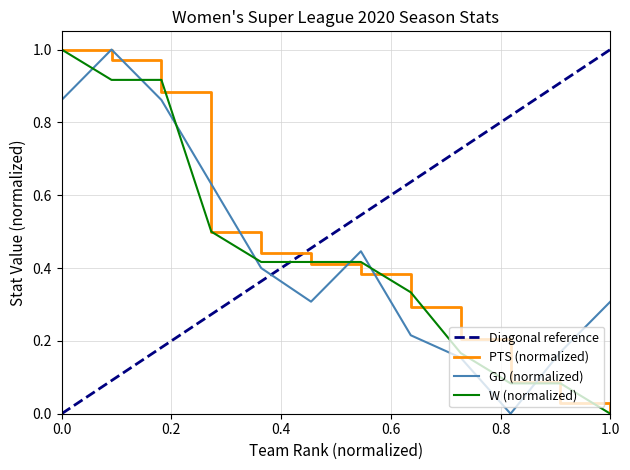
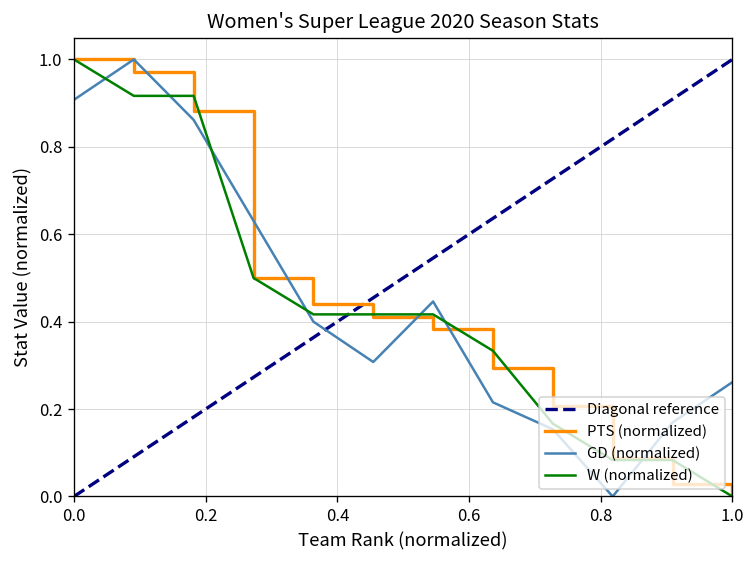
GD (normalized), 0.0: 0.86 -> 0.91
GD (normalized), 1.0: 0.31 -> 0.26
